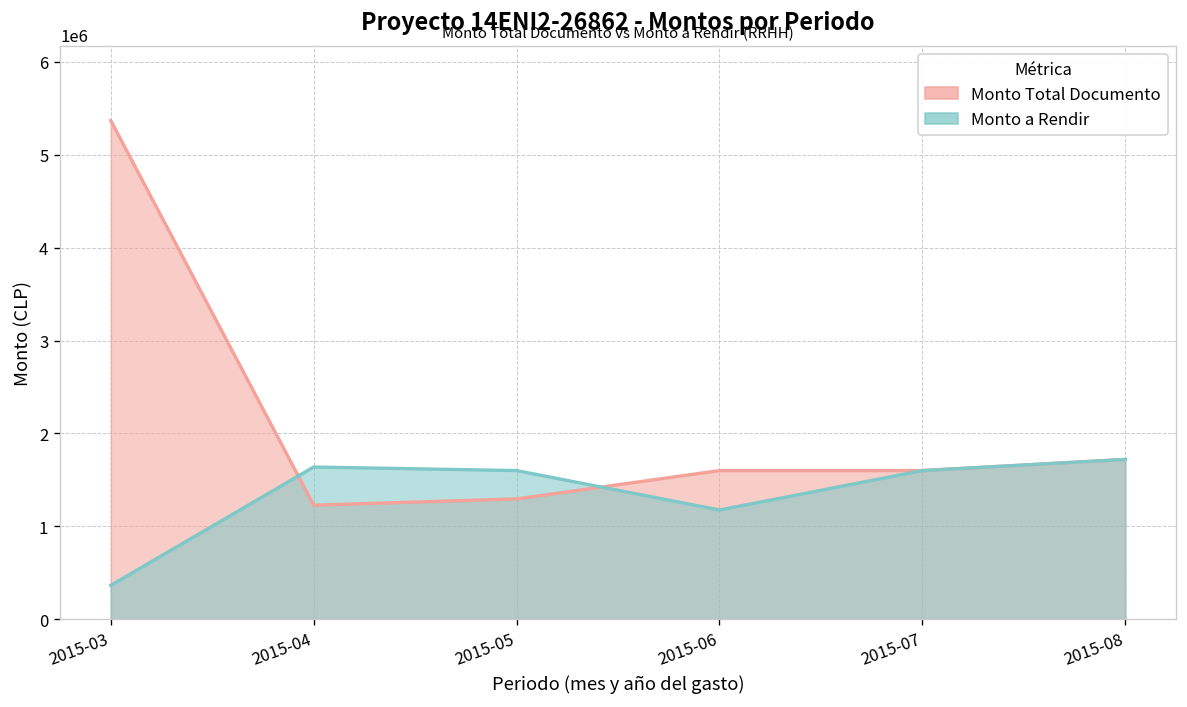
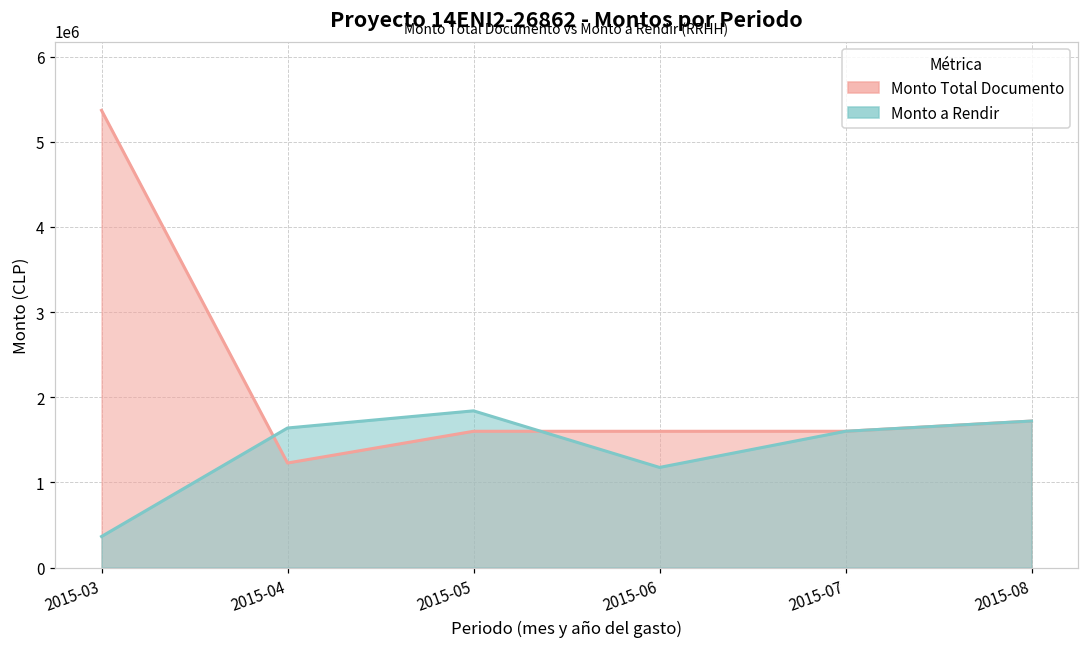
Monto Total Documento, 2015-05: 1300000 -> 1600000
Monto a Rendir, 2015-05: 1600000 -> 1800000
